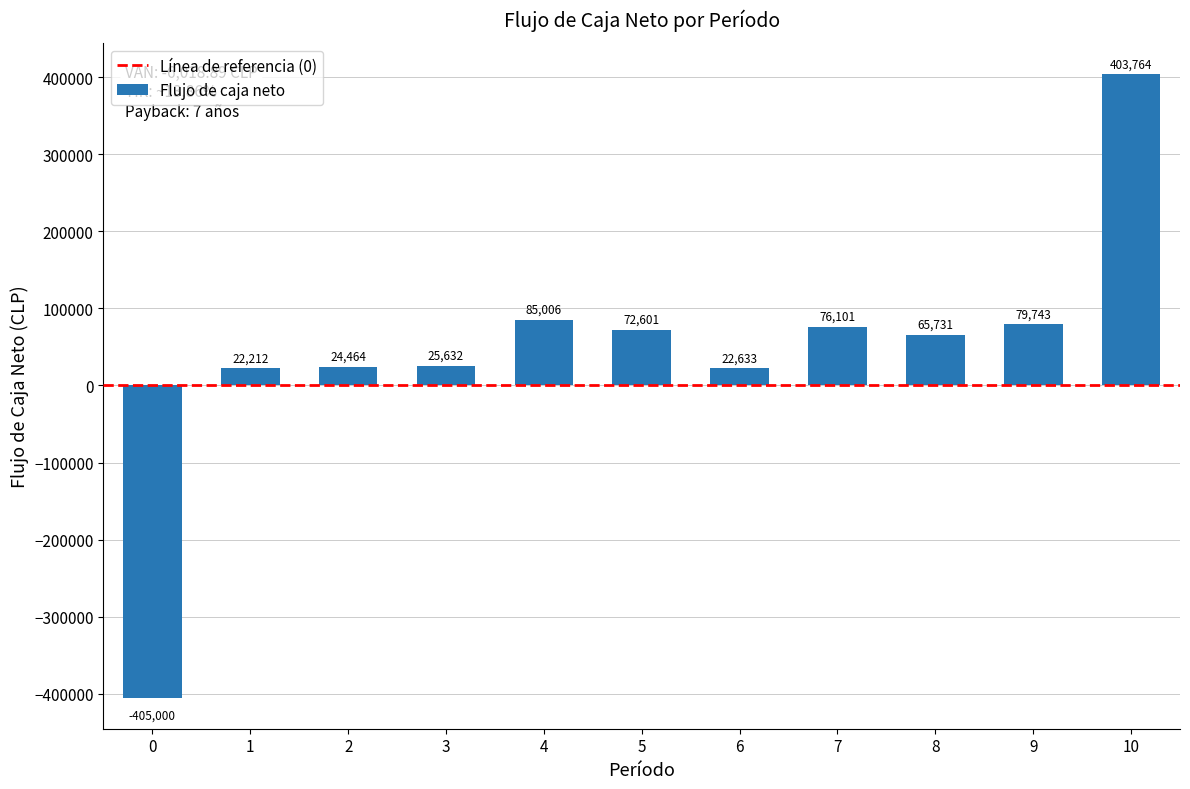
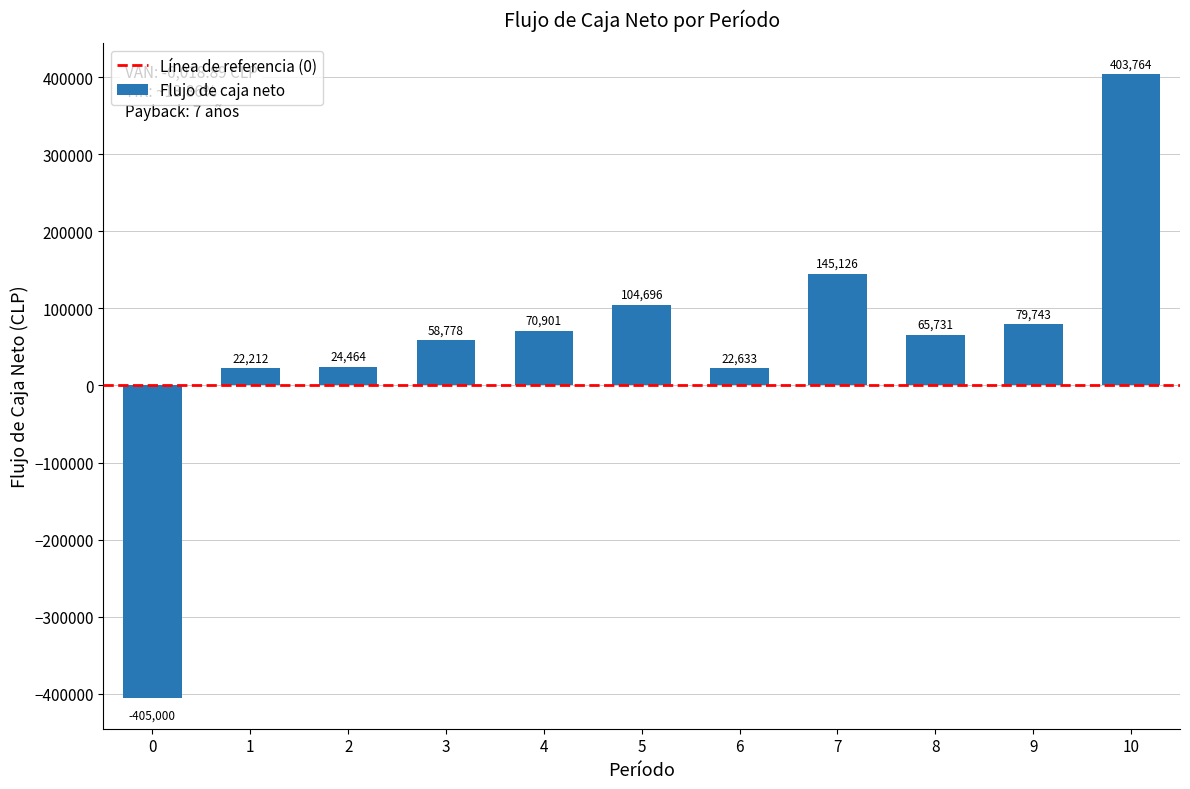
3: 25,632 -> 58,778
4: 85,006 -> 70,901
5: 72,601 -> 104,696
7: 76,101 -> 145,126
